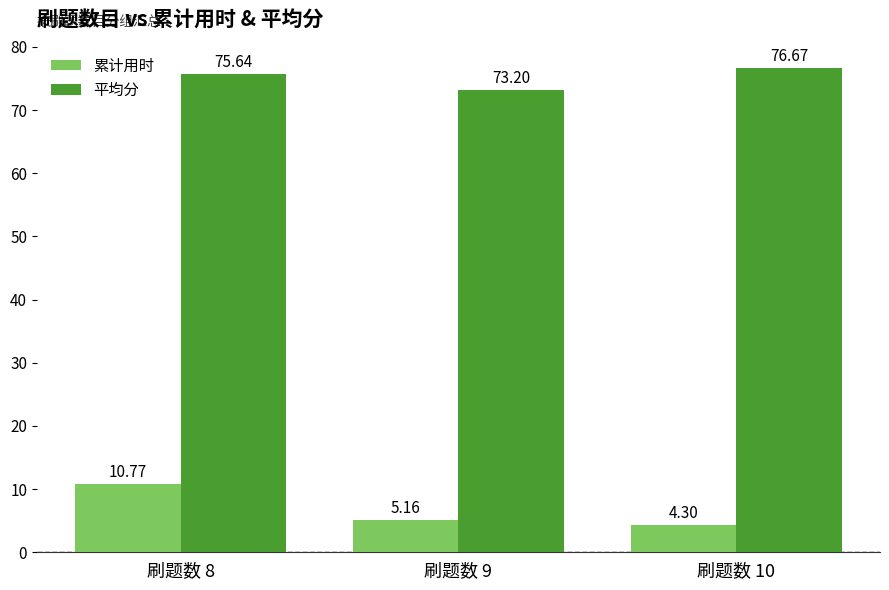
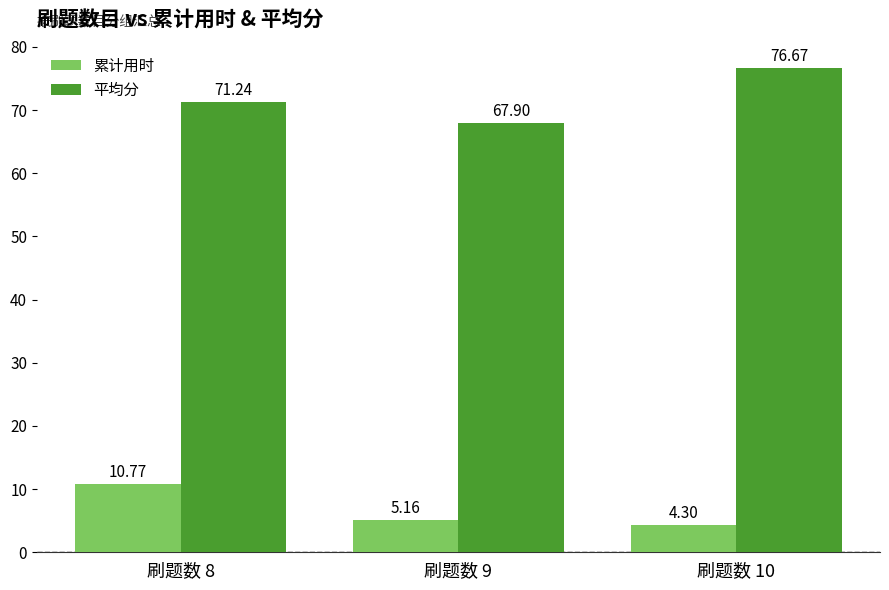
平均分, 刷题数 8: 75.64 -> 71.24
平均分, 刷题数 9: 73.20 -> 67.90
